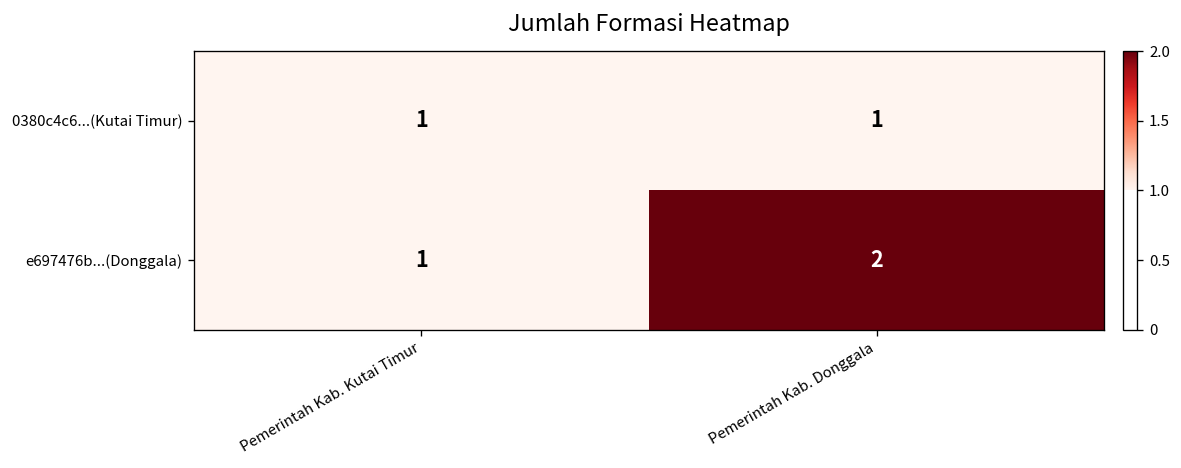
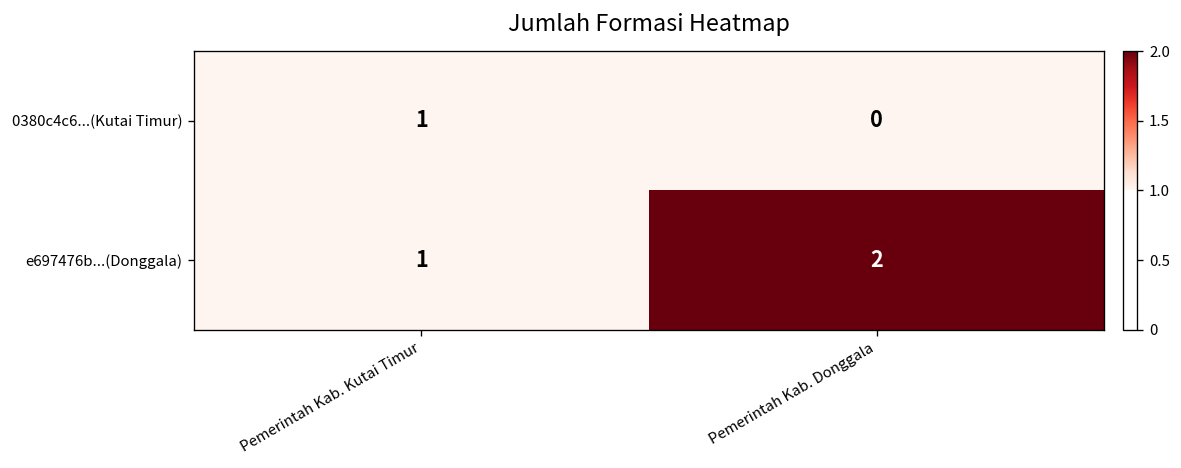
0380c4c6...(Kutai Timur), Pemerintah Kab. Donggala: 1 -> 0
